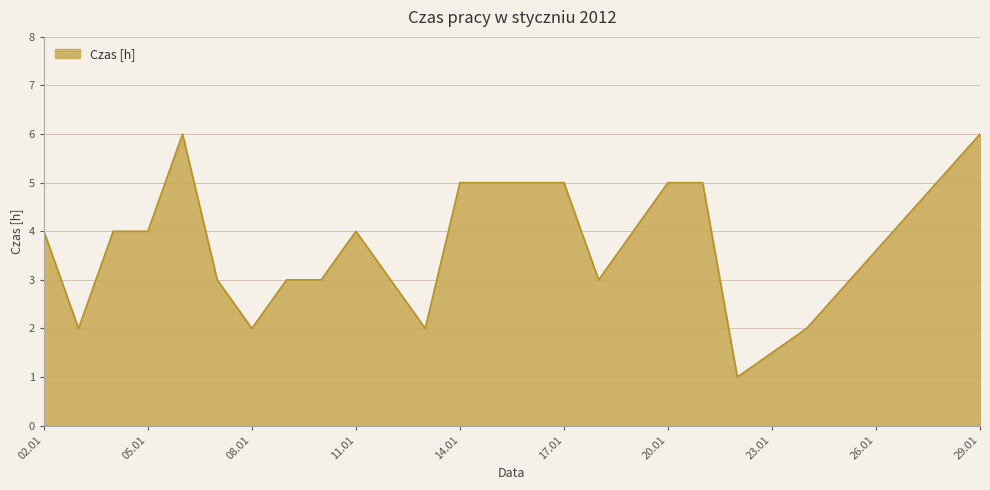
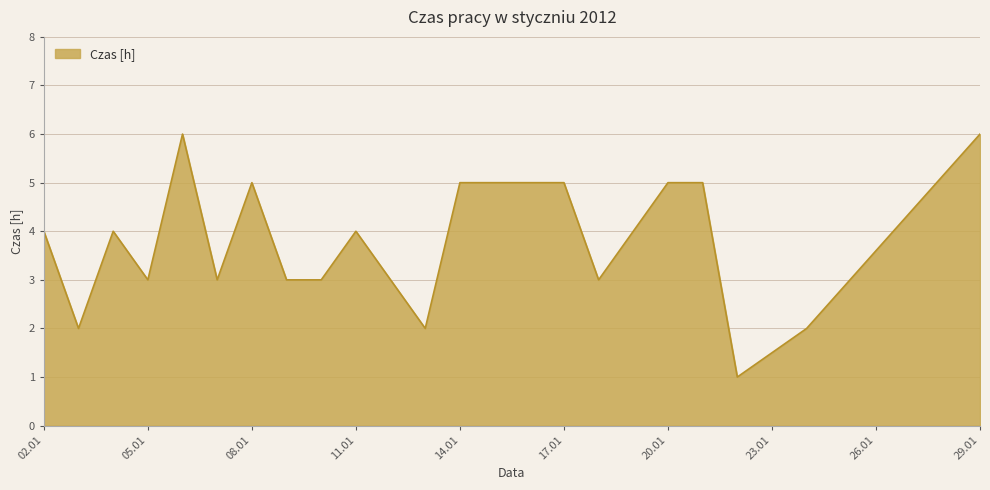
05.01: 4 -> 3
08.01: 2 -> 5
